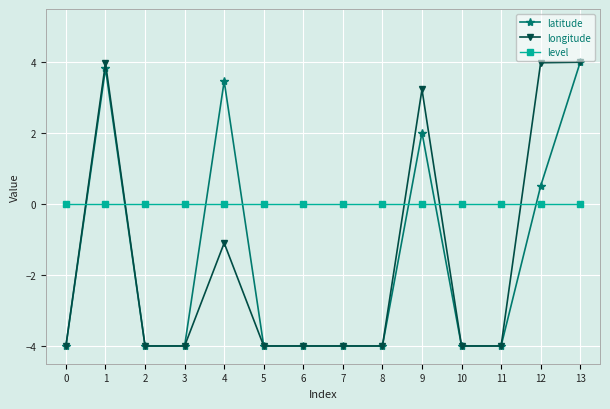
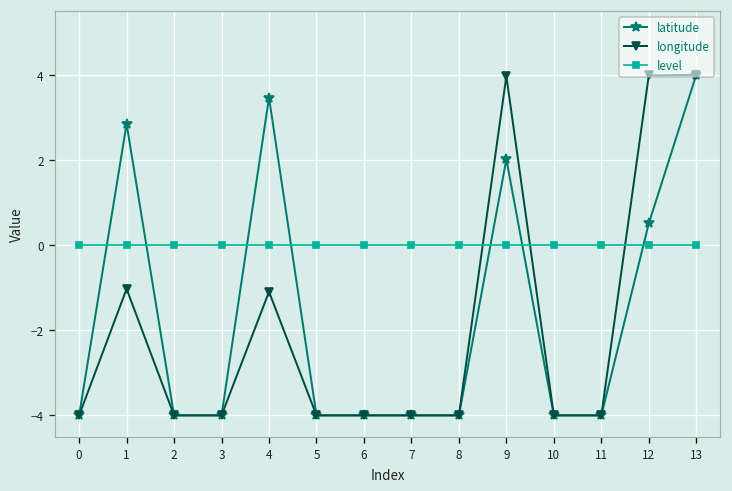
latitude, 1: 3.8 -> 2.8
longitude, 1: 4.0 -> -1.0
longitude, 9: 3.2 -> 4.0
